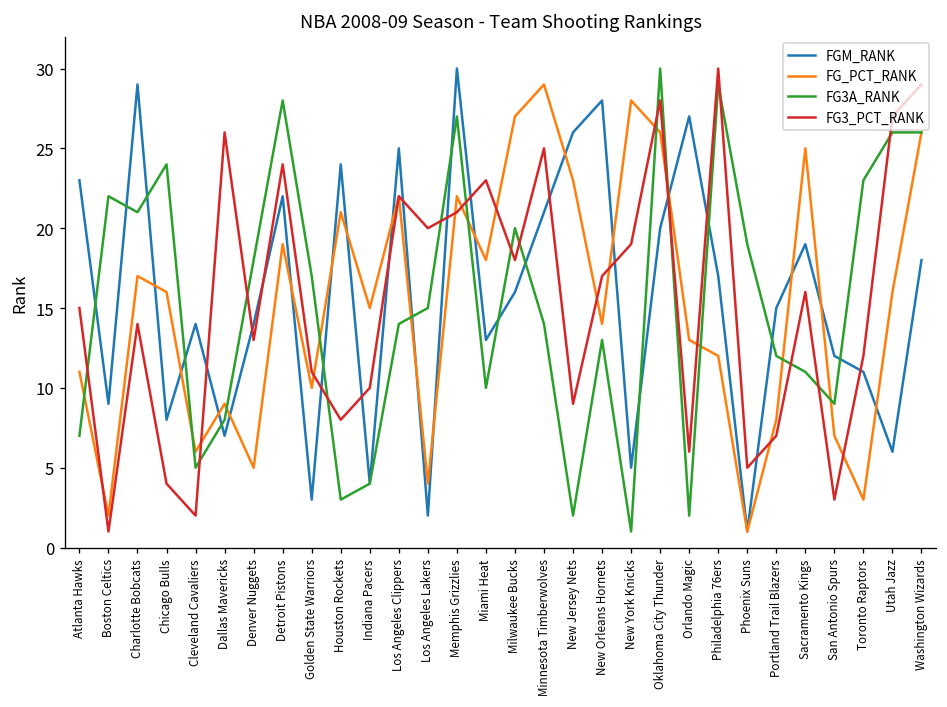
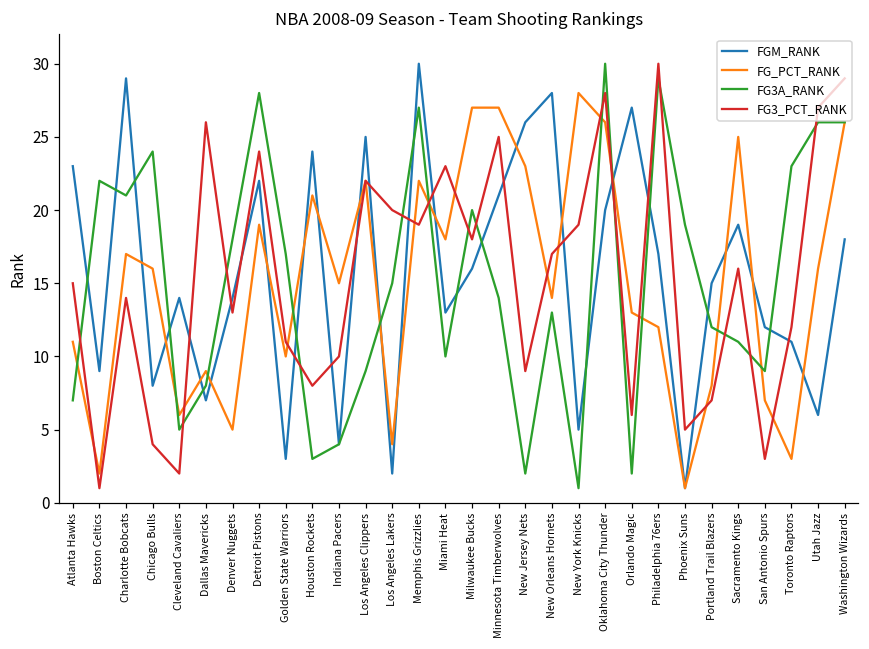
FG3A_RANK, Los Angeles Clippers: 14 -> 9
FG3_PCT_RANK, Memphis Grizzlies: 21 -> 19
FG_PCT_RANK, Minnesota Timberwolves: 29 -> 27
